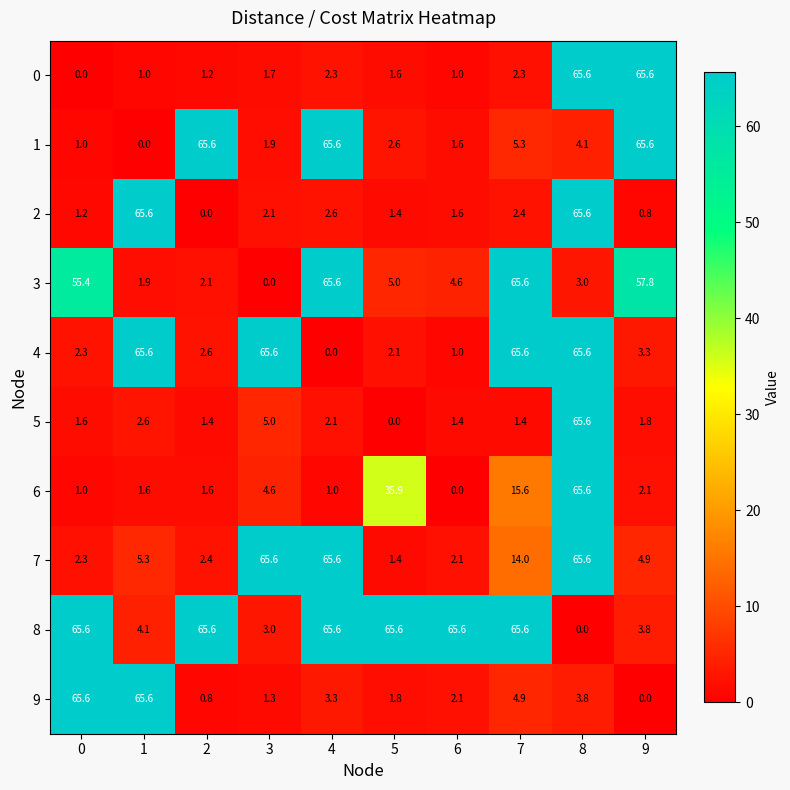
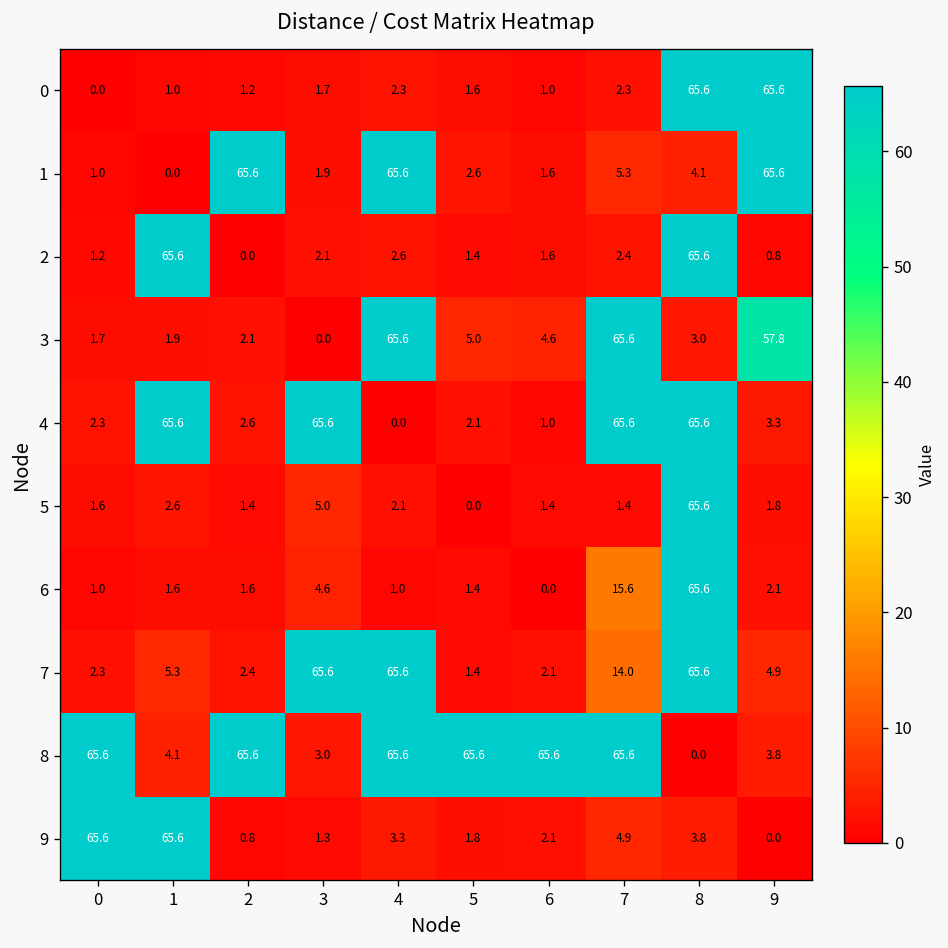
3, 0: 55.4 -> 1.7
6, 5: 35.9 -> 1.4
